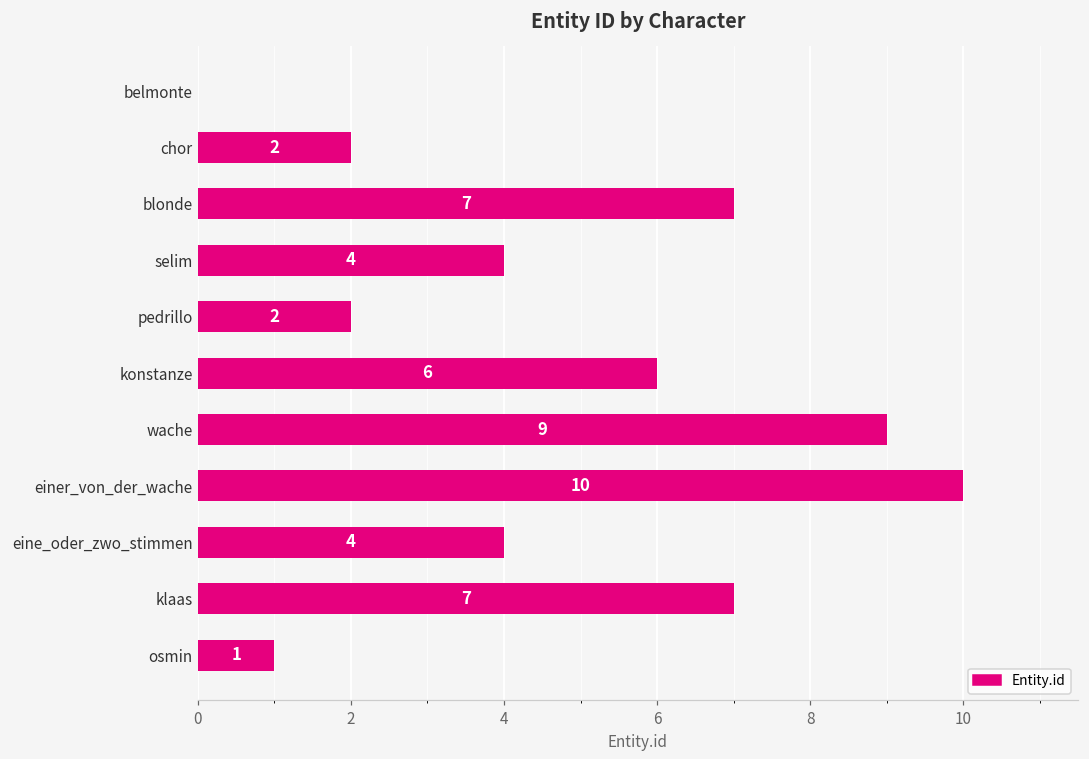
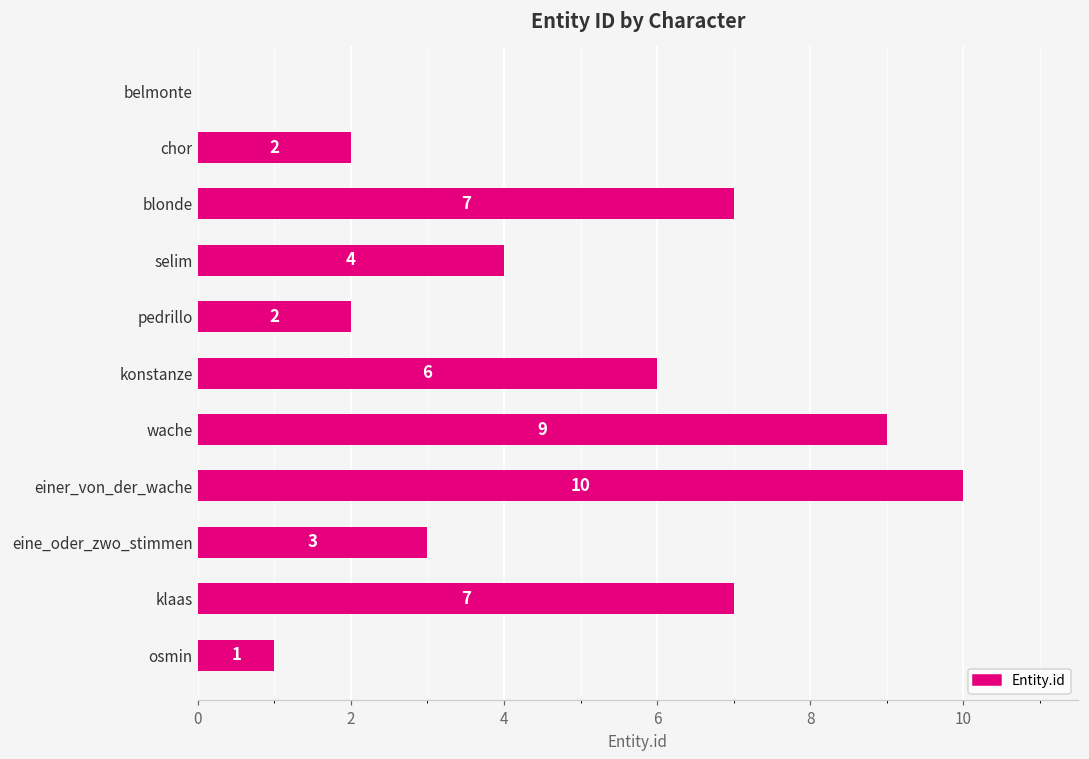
eine_oder_zwo_stimmen: 4 -> 3
